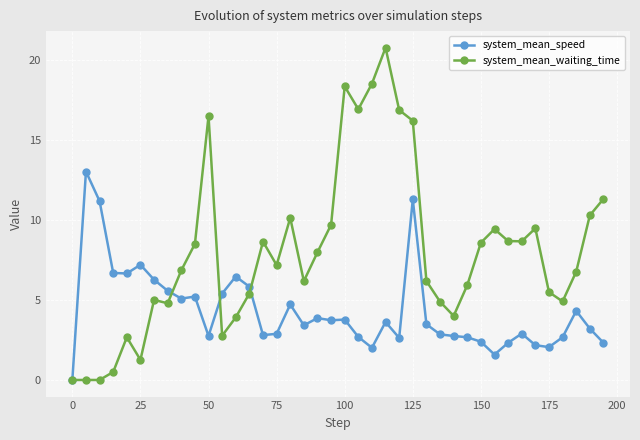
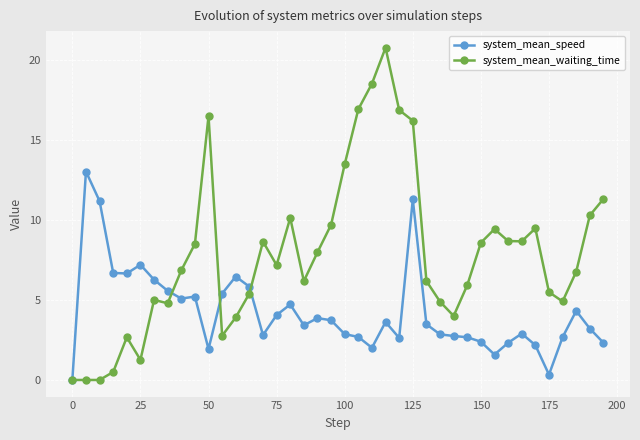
system_mean_speed, 50: 2.8 -> 1.9
system_mean_speed, 75: 2.9 -> 4.1
system_mean_speed, 100: 3.8 -> 2.9
system_mean_waiting_time, 100: 18.3 -> 13.5
system_mean_speed, 175: 2.1 -> 0.3
